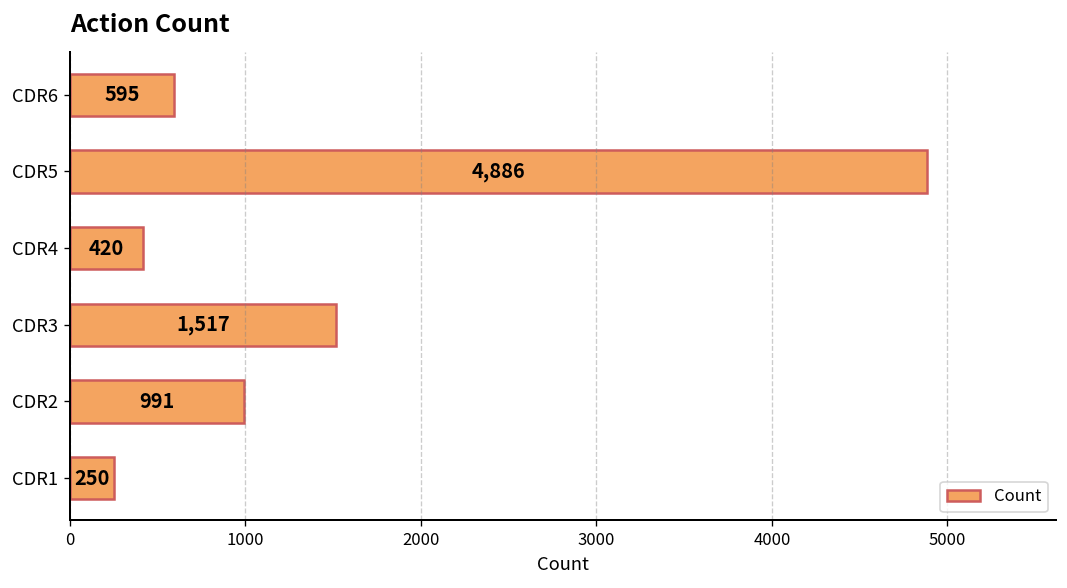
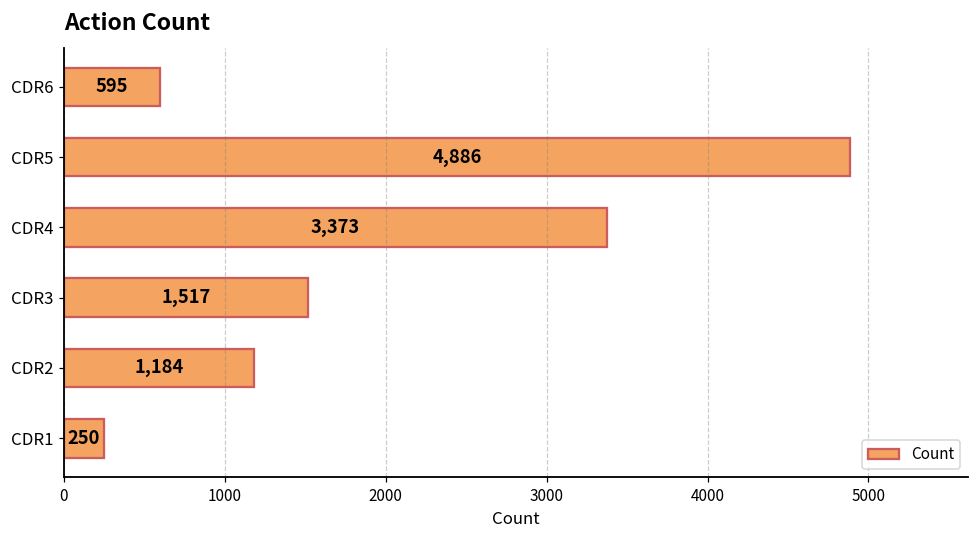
CDR4: 420 -> 3,373
CDR2: 991 -> 1,184
